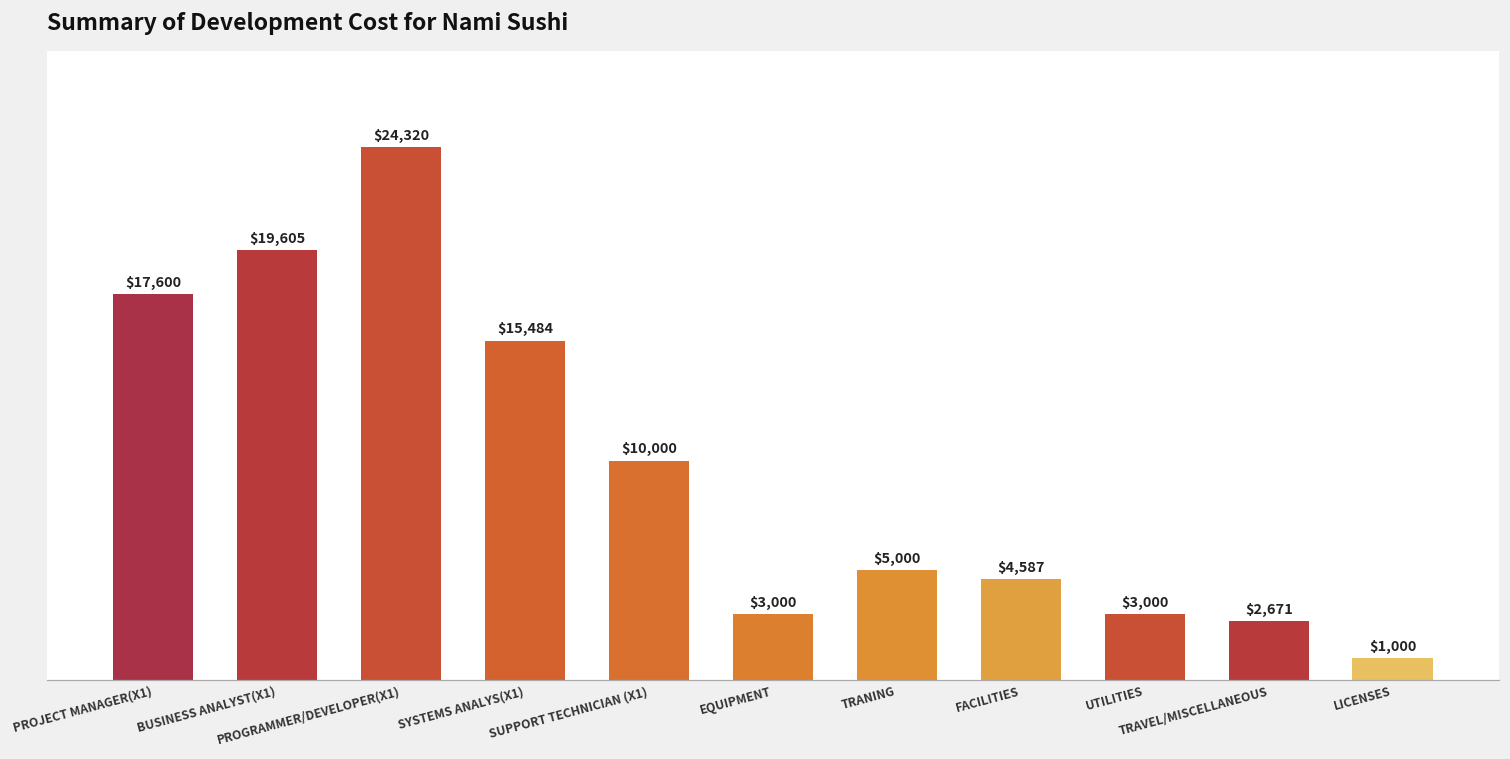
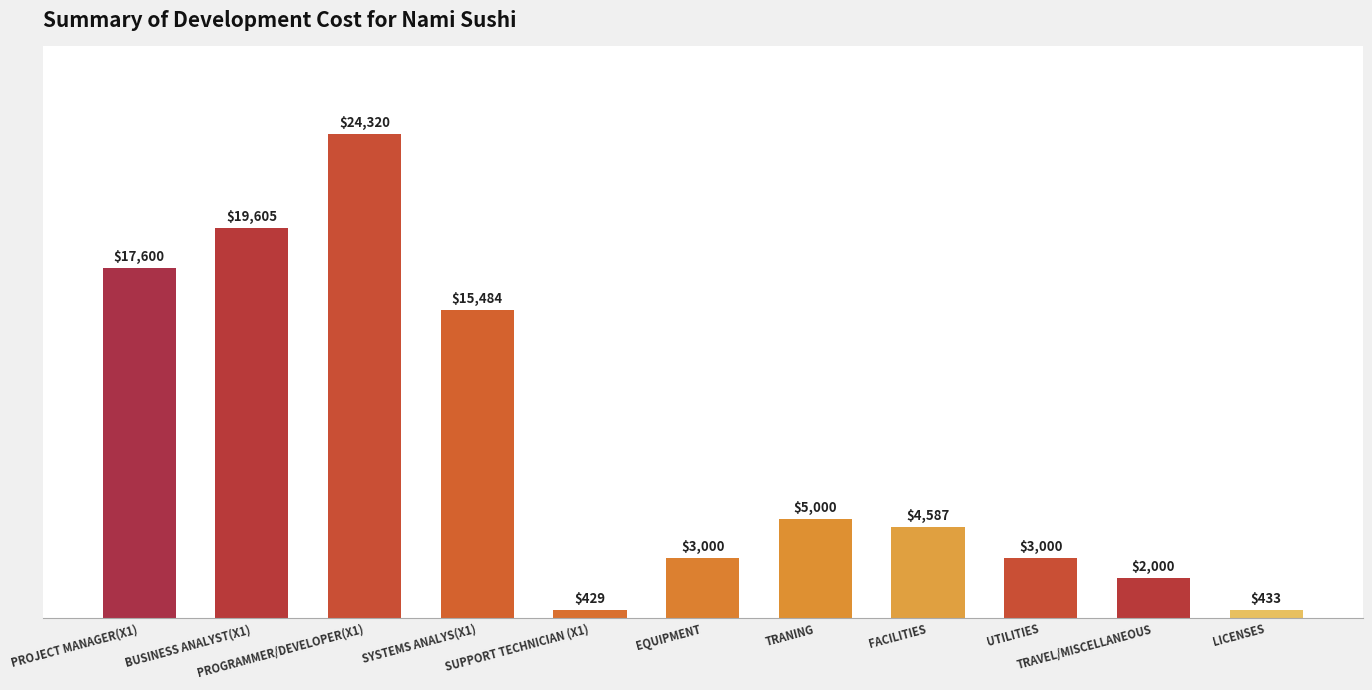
SUPPORT TECHNICIAN (X1): $10,000 -> $429
TRAVEL/MISCELLANEOUS: $2,671 -> $2,000
LICENSES: $1,000 -> $433
